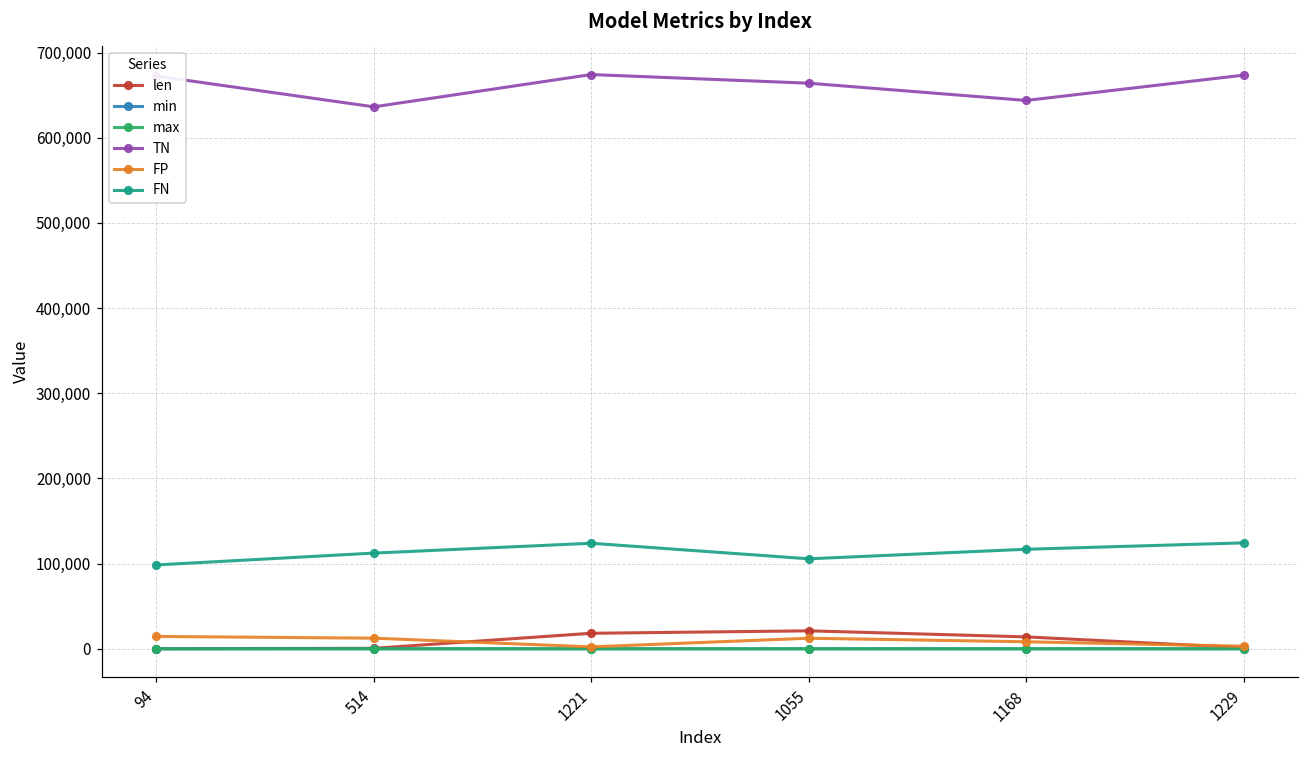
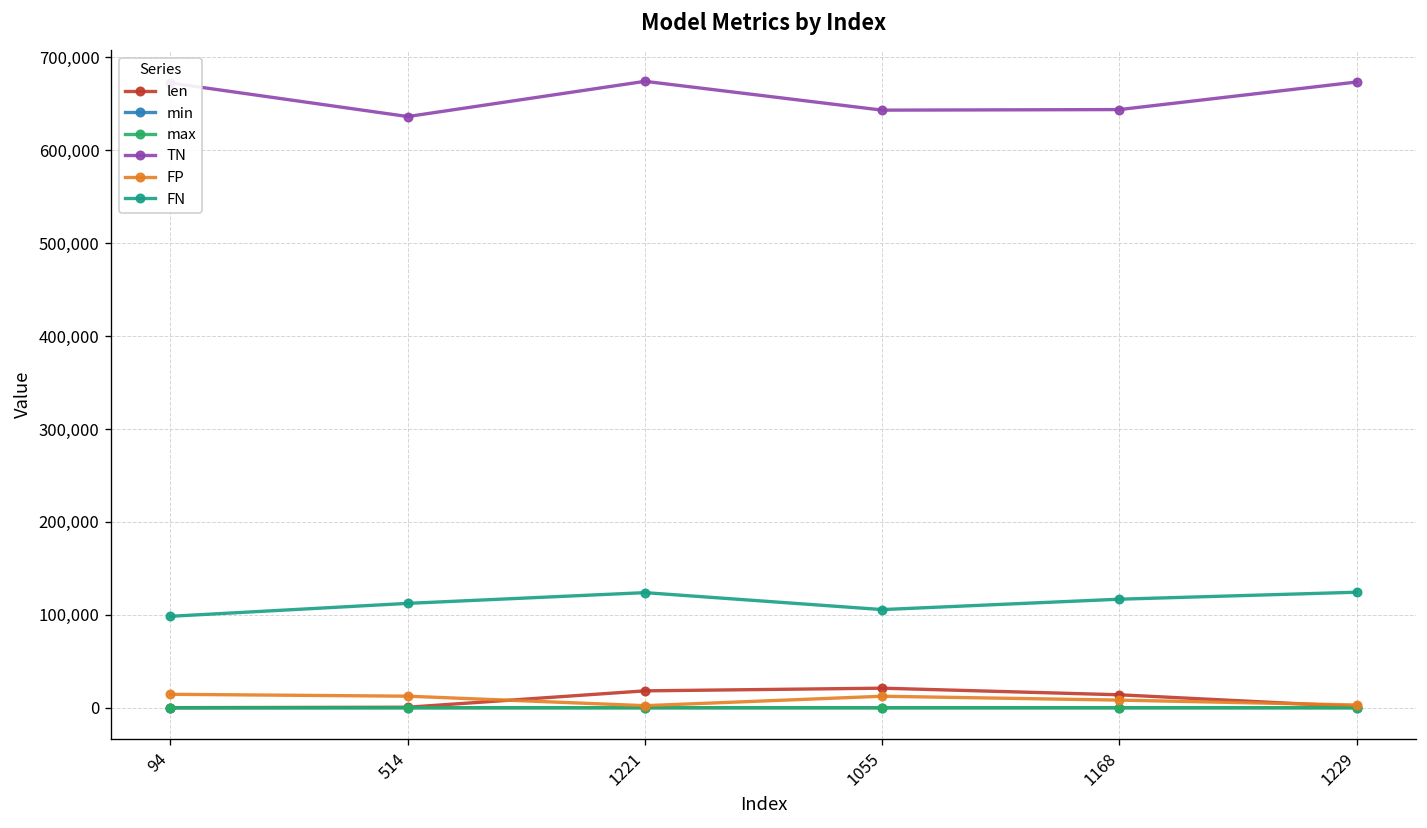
TN, 1055: 660,000 -> 640,000
